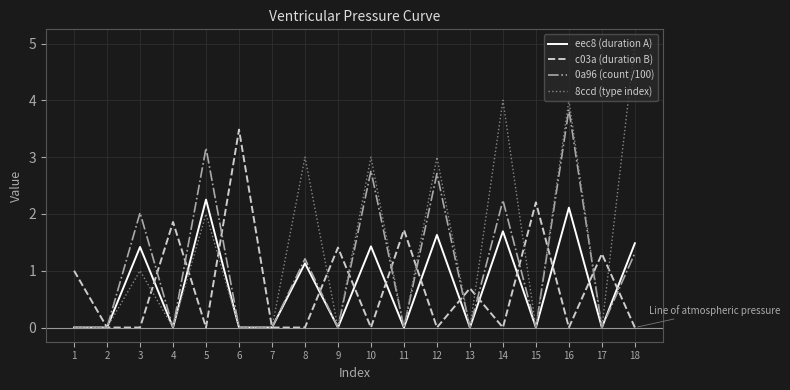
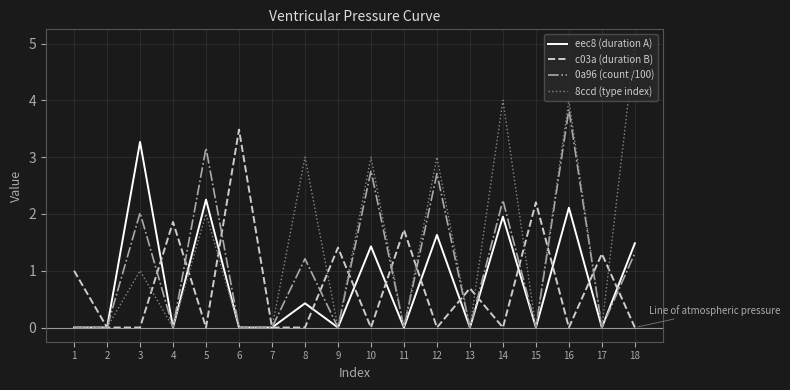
eec8 (duration A), 3: 1.4 -> 3.3
eec8 (duration A), 8: 1.1 -> 0.4
eec8 (duration A), 14: 1.7 -> 2.0
